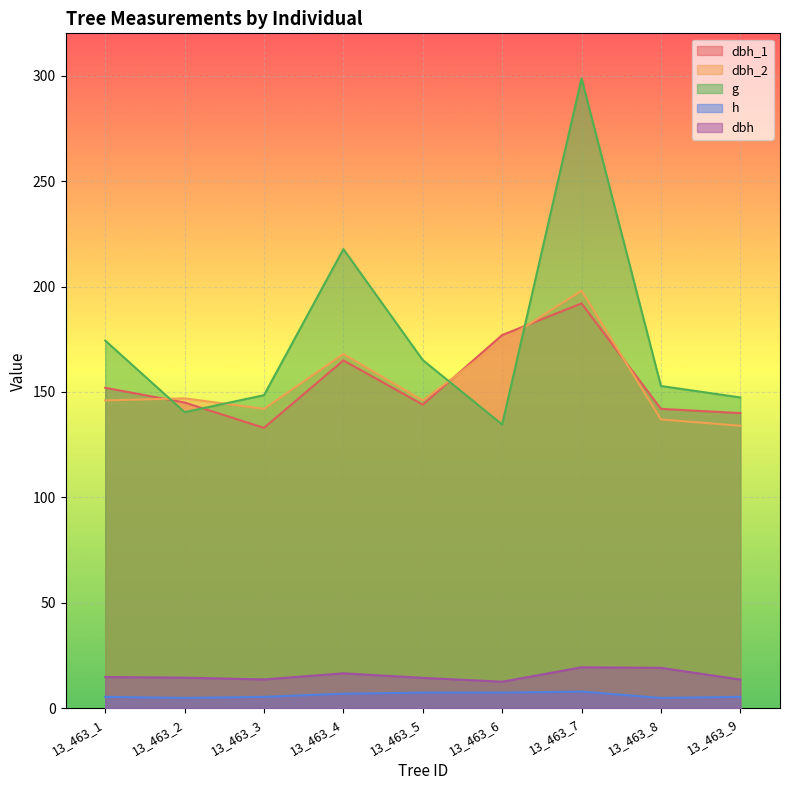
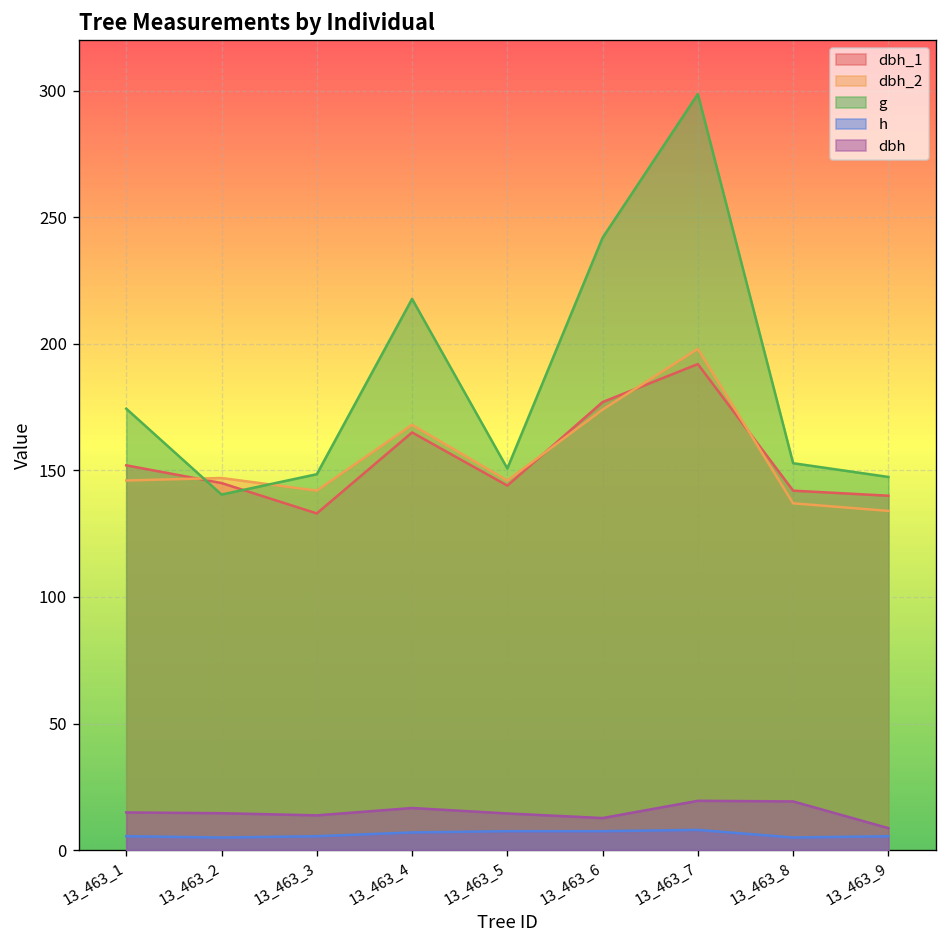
g, 13_463_5: 165 -> 151
g, 13_463_6: 135 -> 242
dbh, 13_463_9: 14 -> 9
